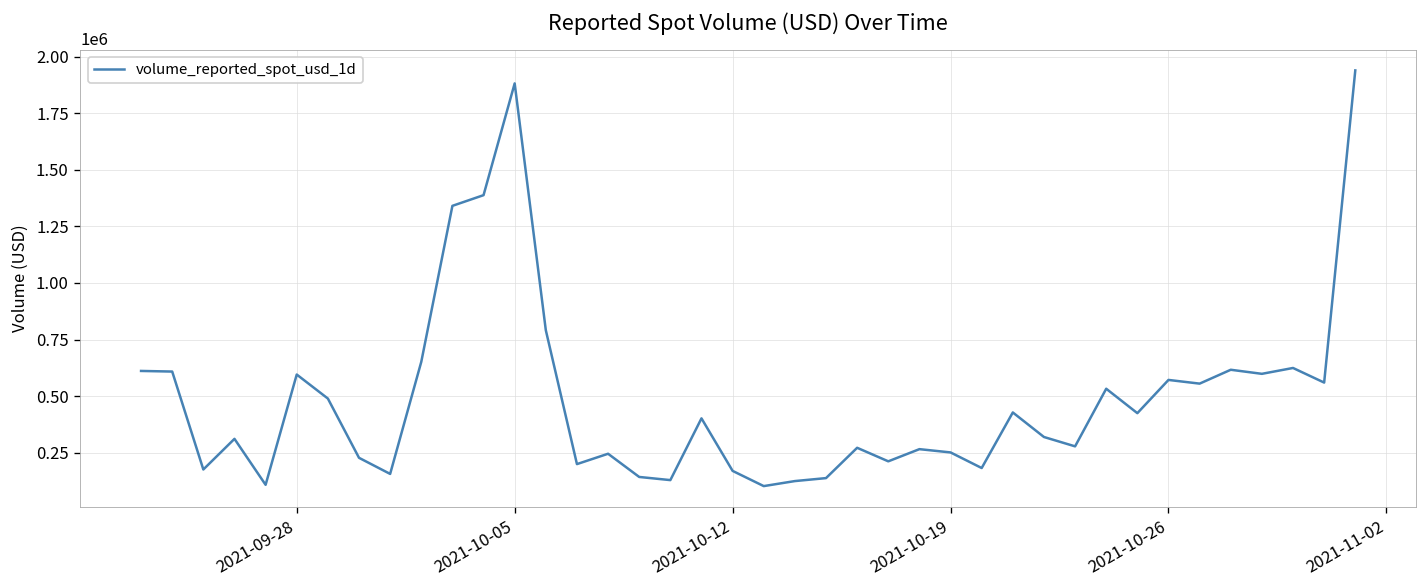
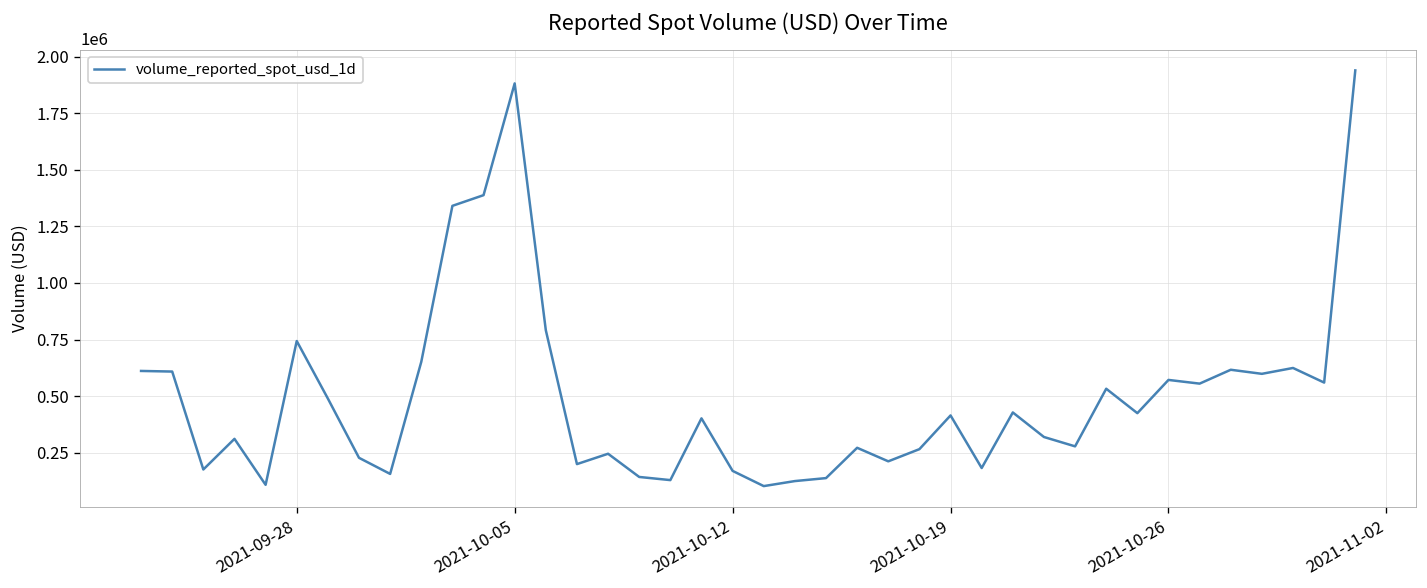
2021-09-28: 600000 -> 740000
2021-10-19: 250000 -> 410000
